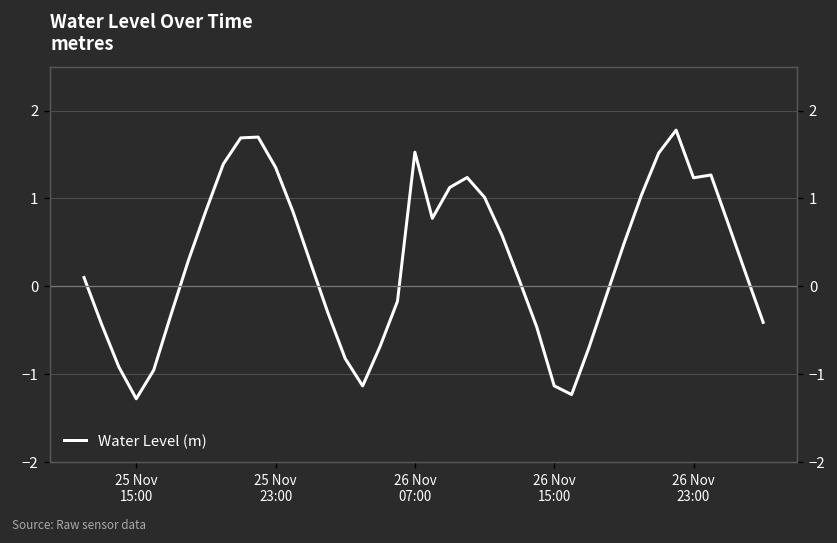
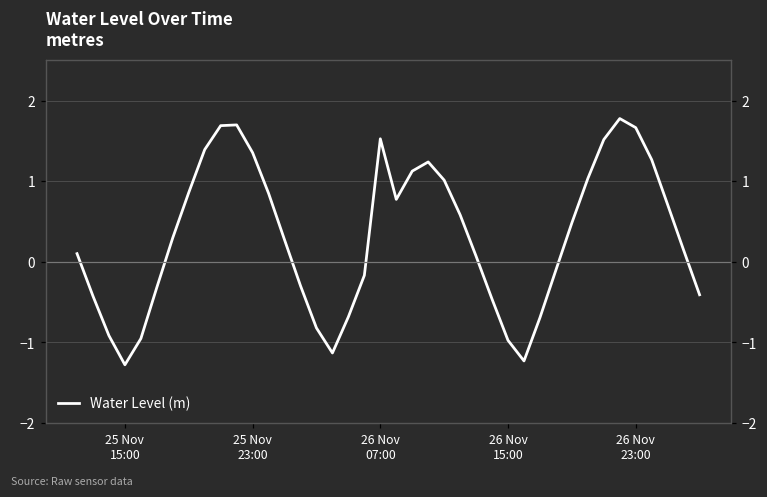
26 Nov 15:00: -1.1 -> -1.0
26 Nov 23:00: 1.2 -> 1.7
